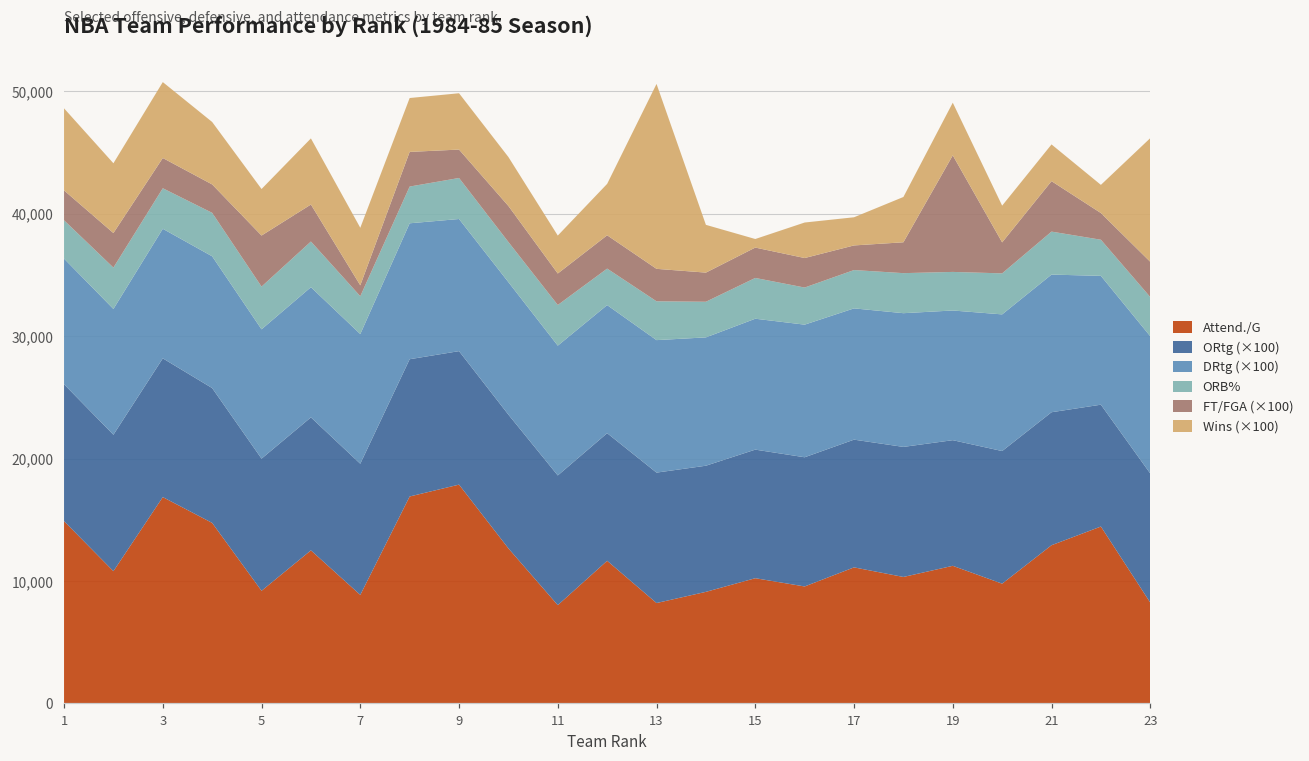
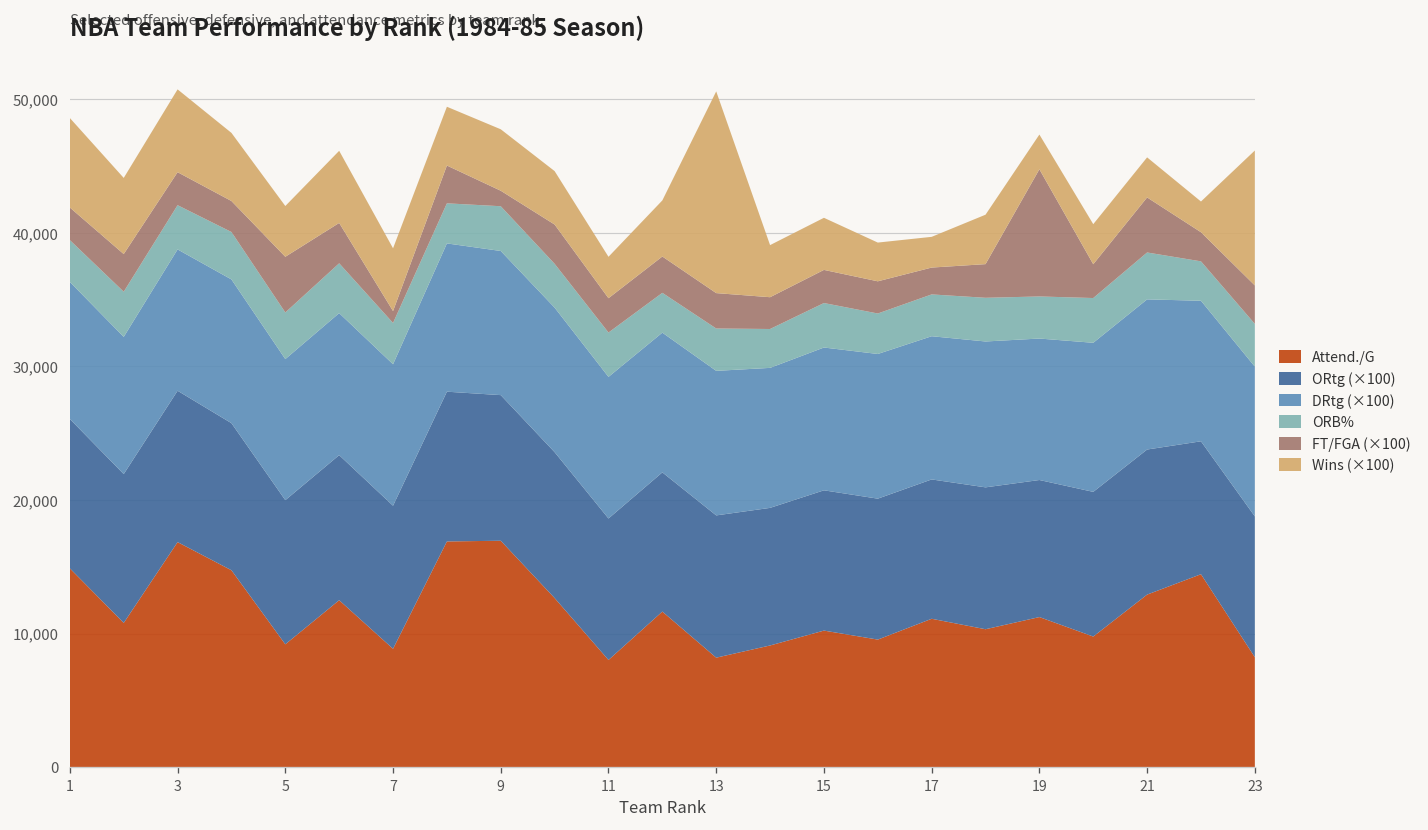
Attend./G, 9: 17,900 -> 17,000
FT/FGA (×100), 9: 2,300 -> 1,200
Wins (×100), 15: 700 -> 3,900
Wins (×100), 19: 4,300 -> 2,600
